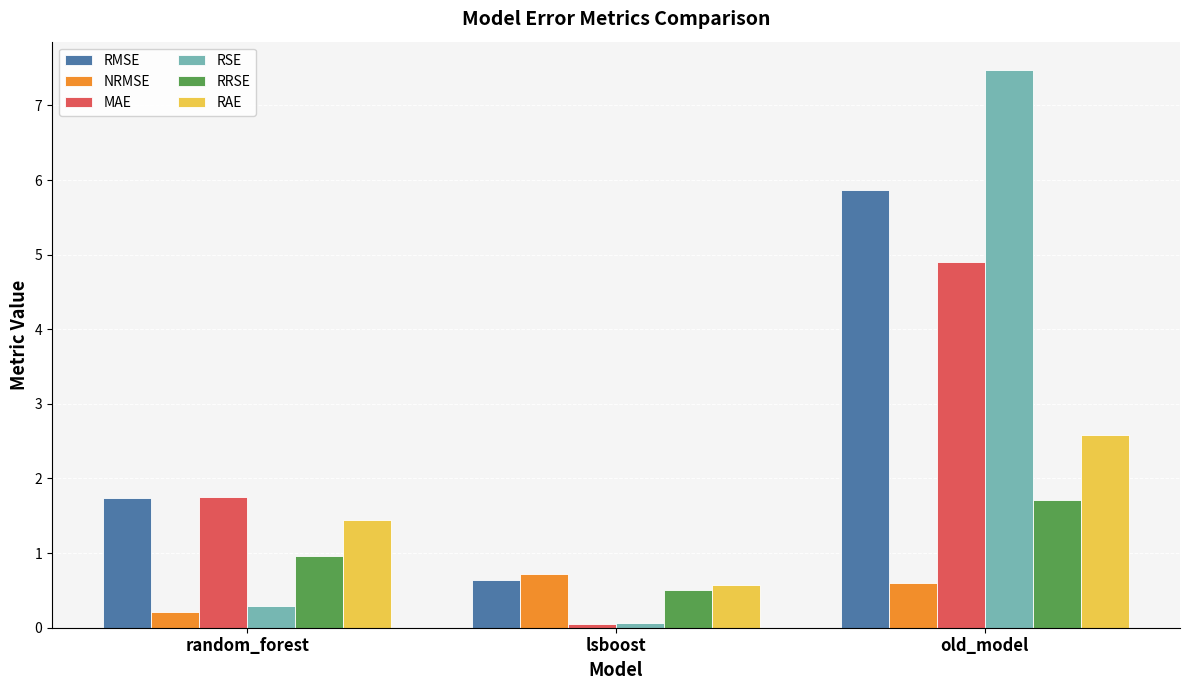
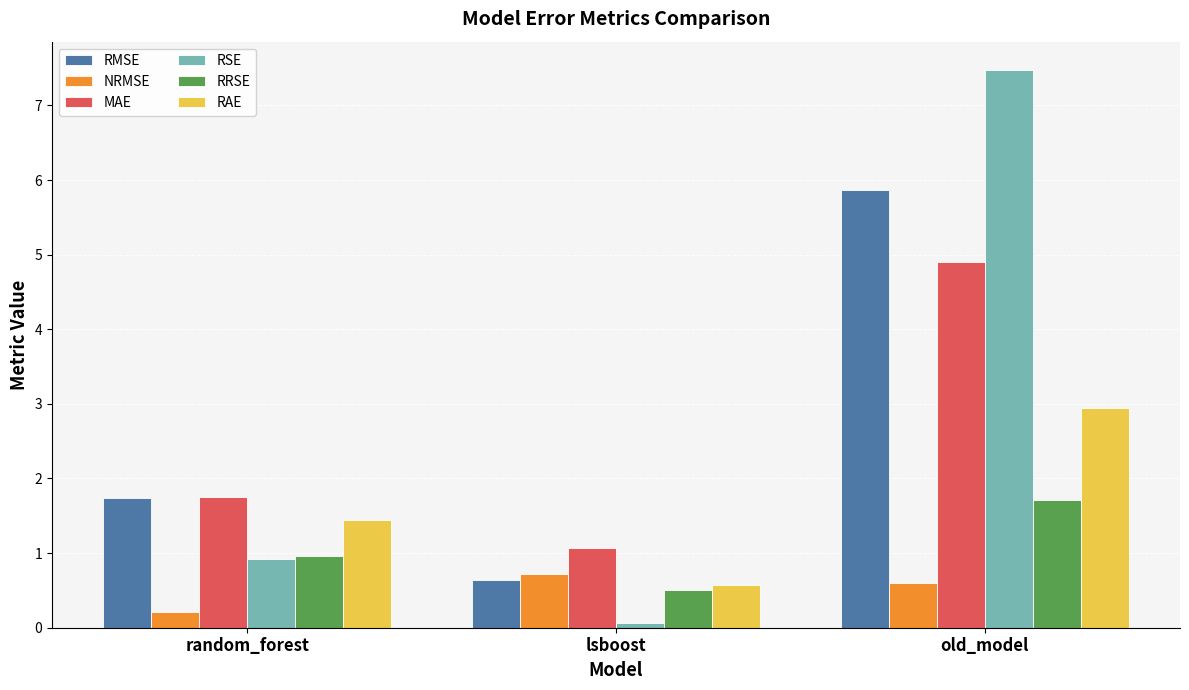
RSE, random_forest: 0.3 -> 0.9
MAE, lsboost: 0.1 -> 1.1
RAE, old_model: 2.6 -> 2.9
